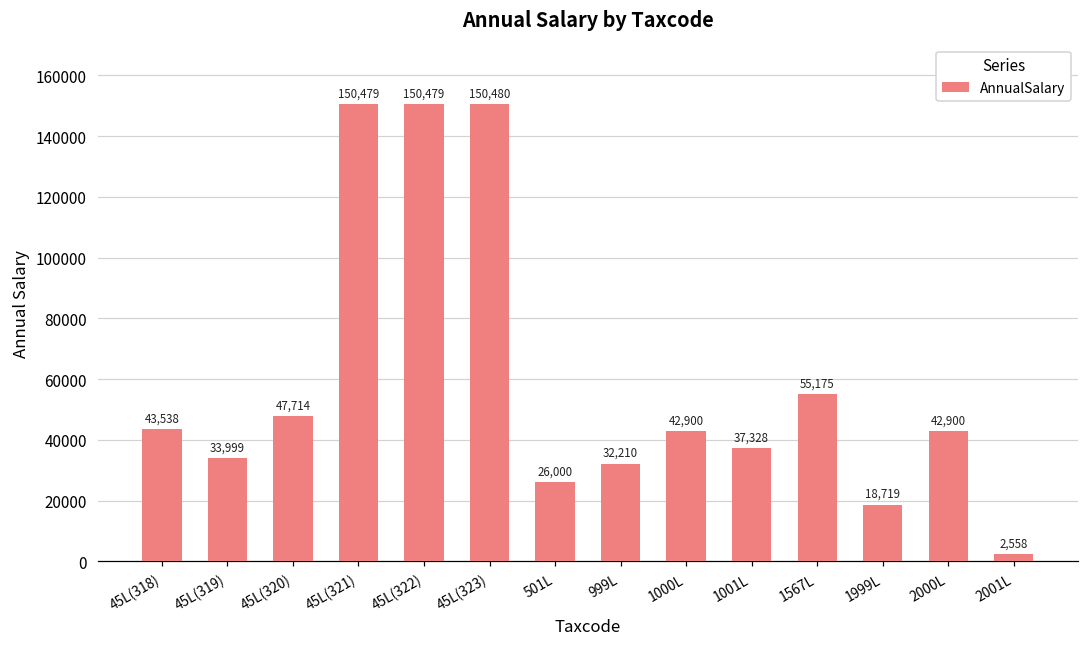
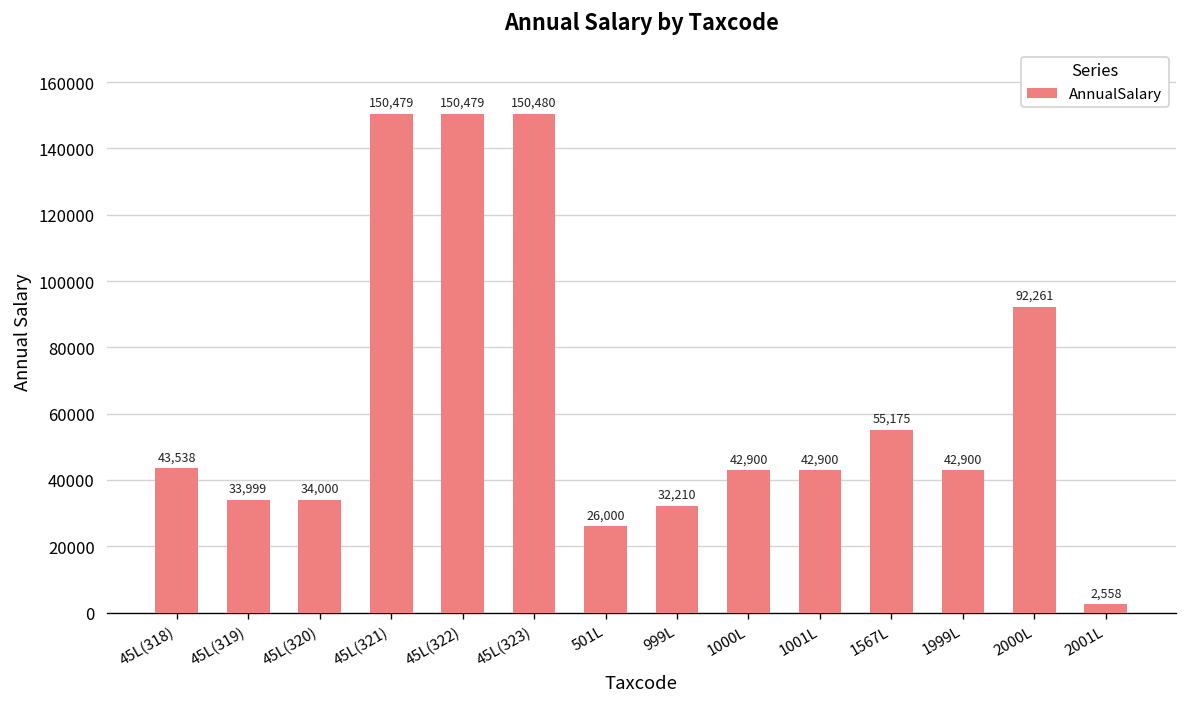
45L(320): 47,714 -> 34,000
1001L: 37,328 -> 42,900
1999L: 18,719 -> 42,900
2000L: 42,900 -> 92,261
